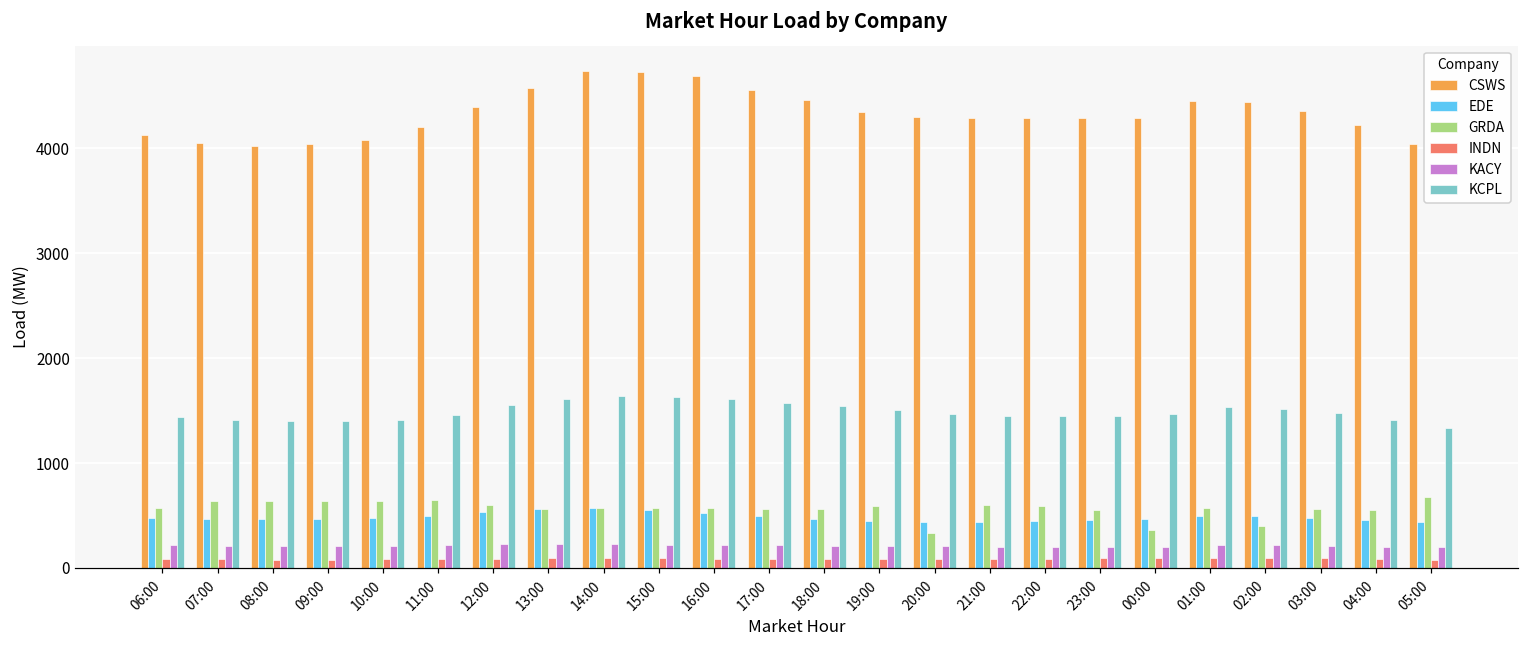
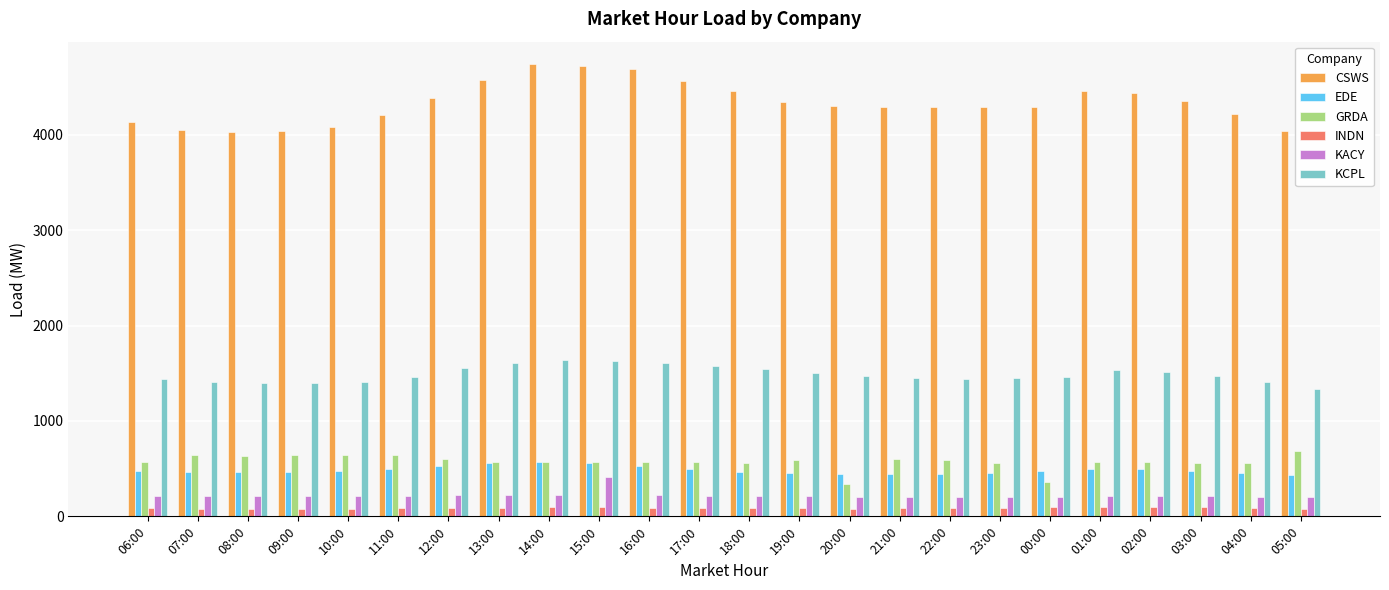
KACY, 15:00: 200 -> 400
GRDA, 02:00: 400 -> 600
